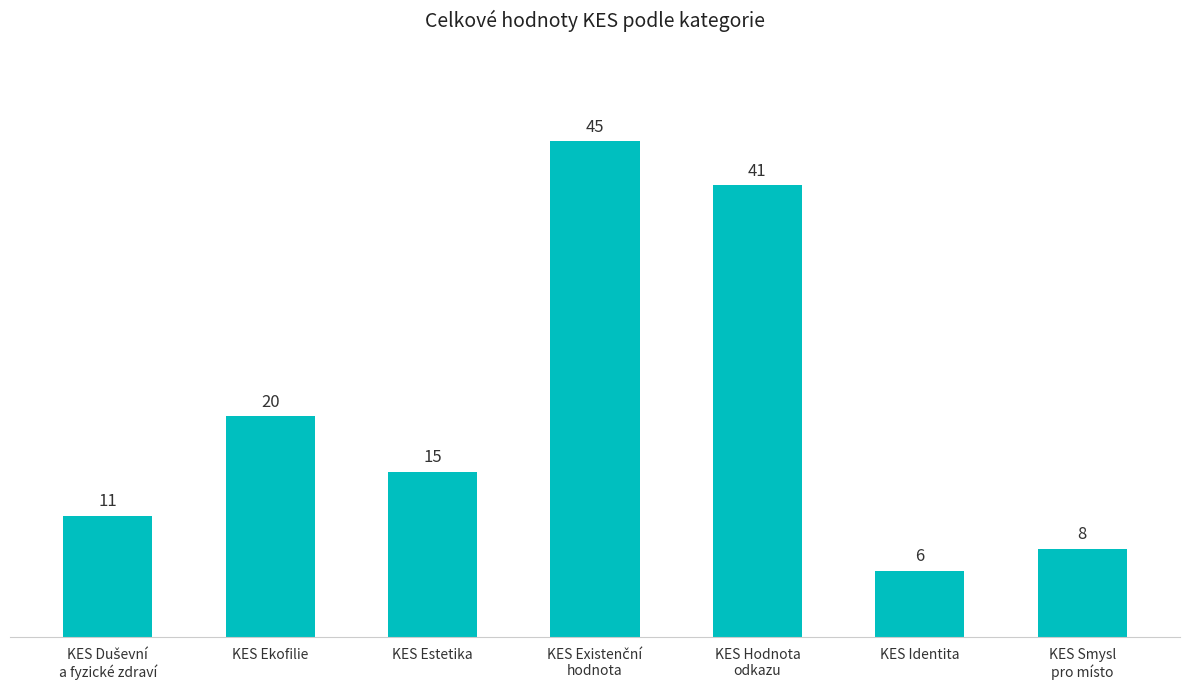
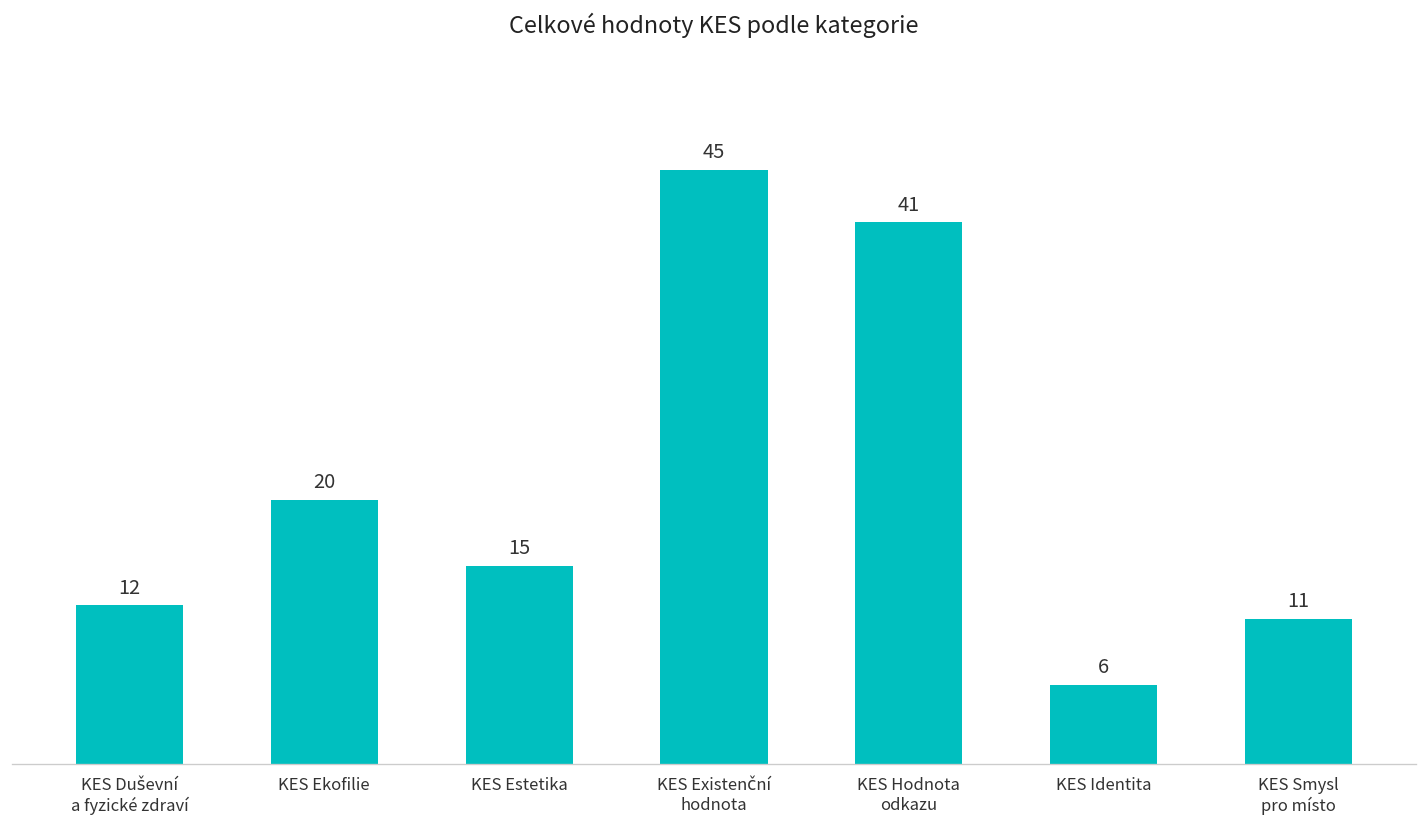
KES Duševní a fyzické zdraví: 11 -> 12
KES Smysl pro místo: 8 -> 11
